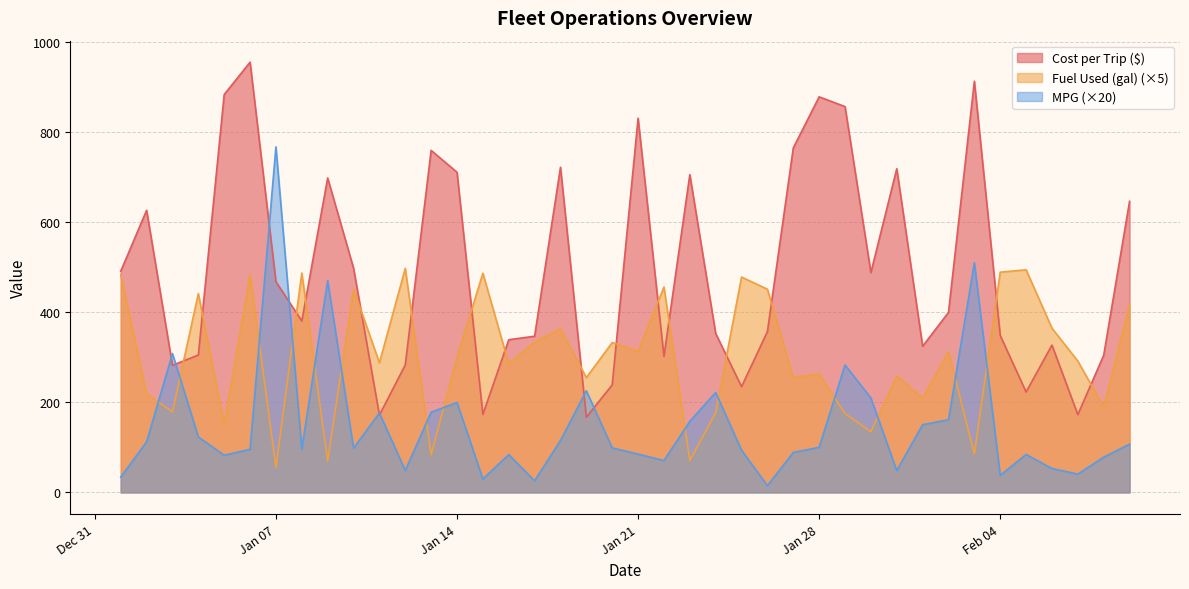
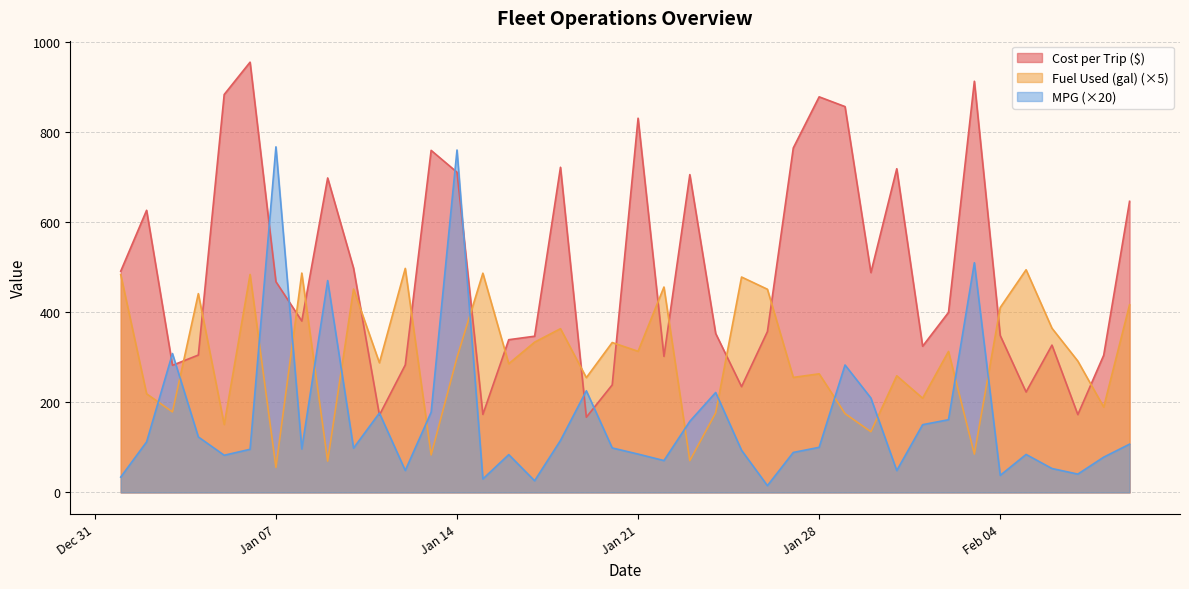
MPG (×20), Jan 14: 200 -> 760
Fuel Used (gal) (×5), Feb 04: 490 -> 410
